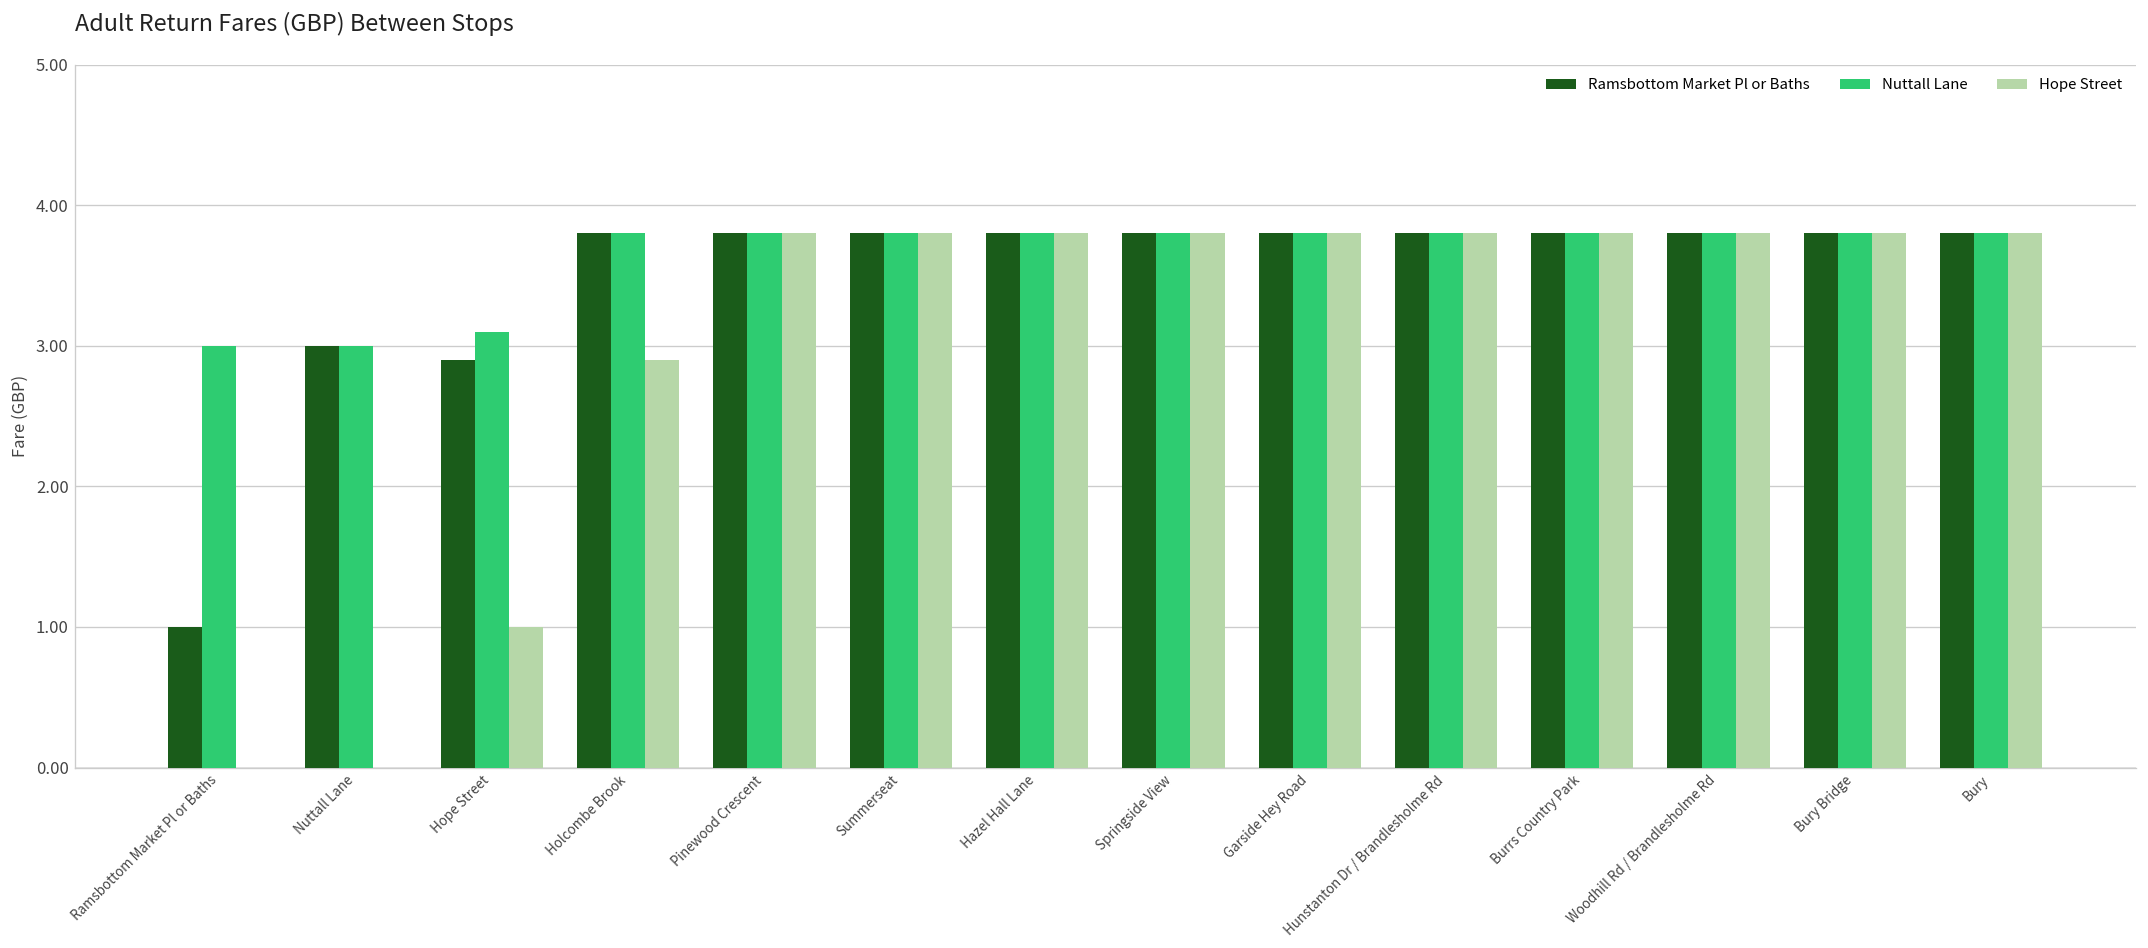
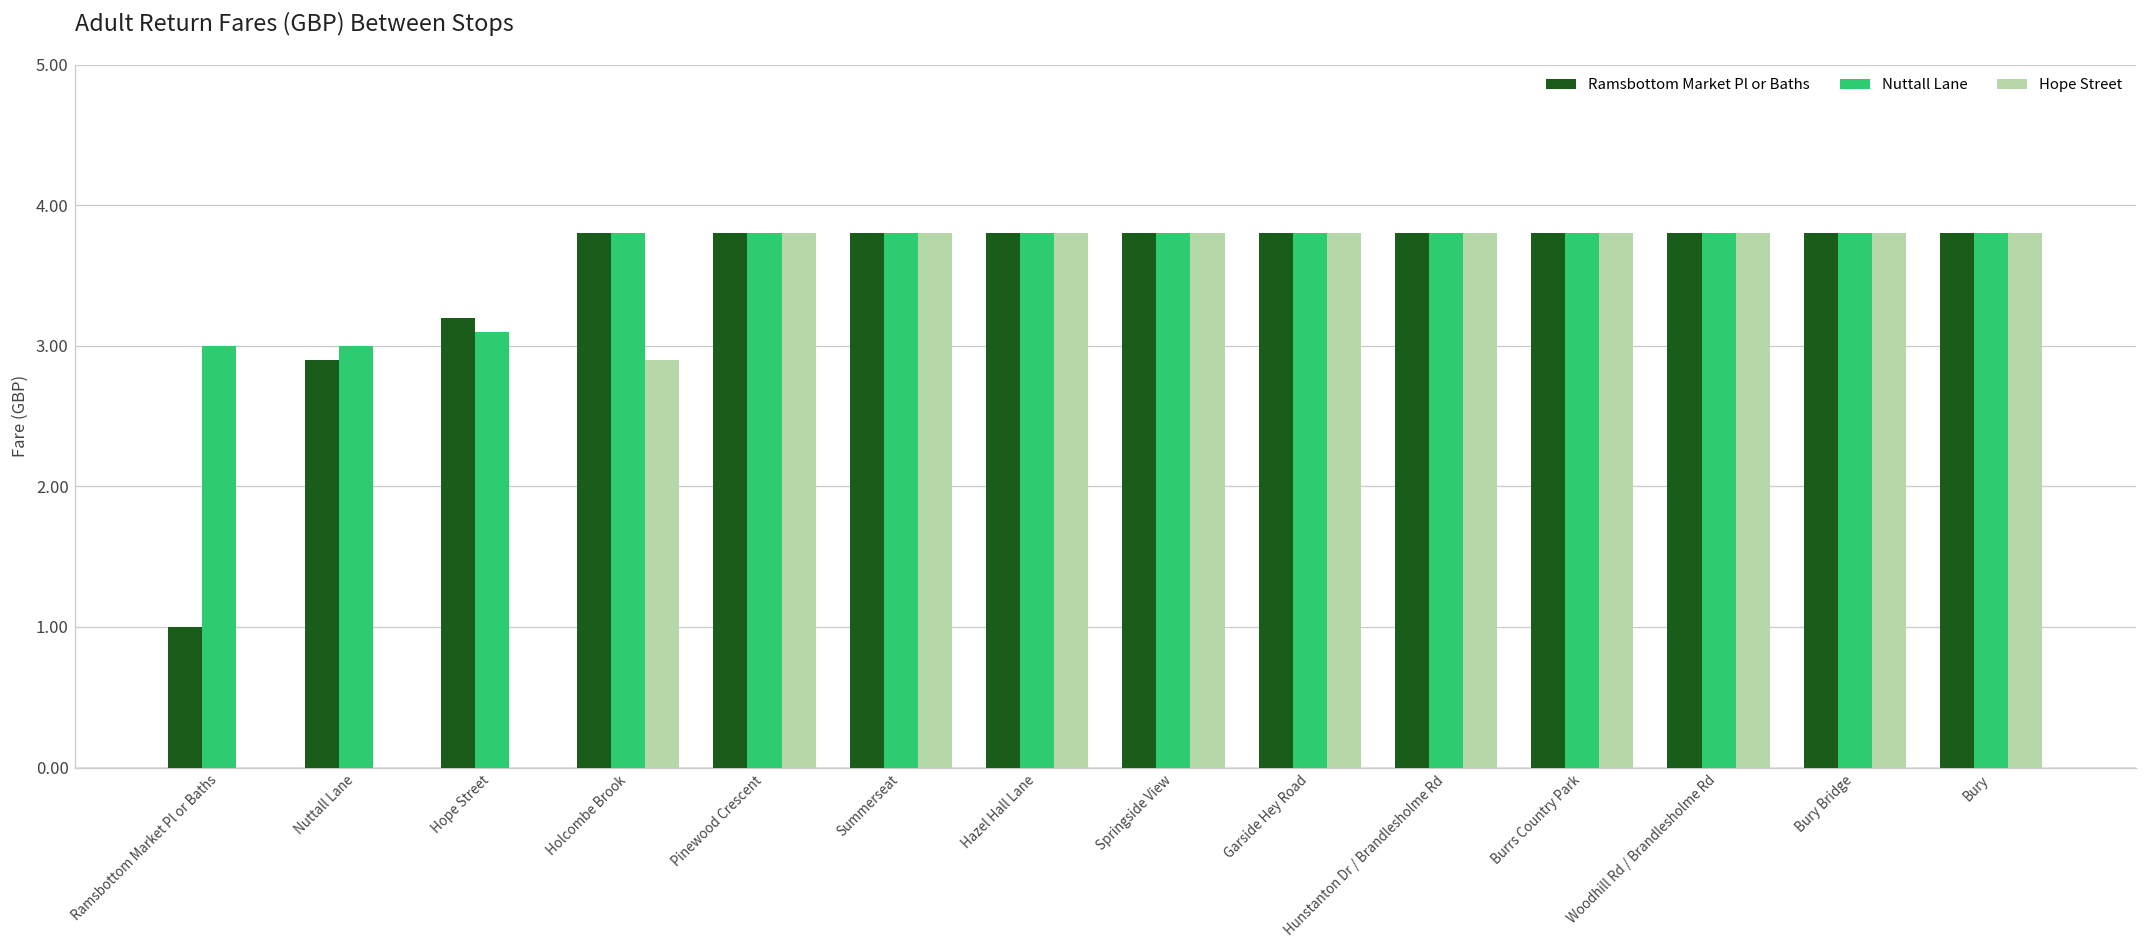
Ramsbottom Market Pl or Baths, Nuttall Lane: 3.0 -> 2.9
Ramsbottom Market Pl or Baths, Hope Street: 2.9 -> 3.2
Hope Street, Hope Street: 1 -> 0
